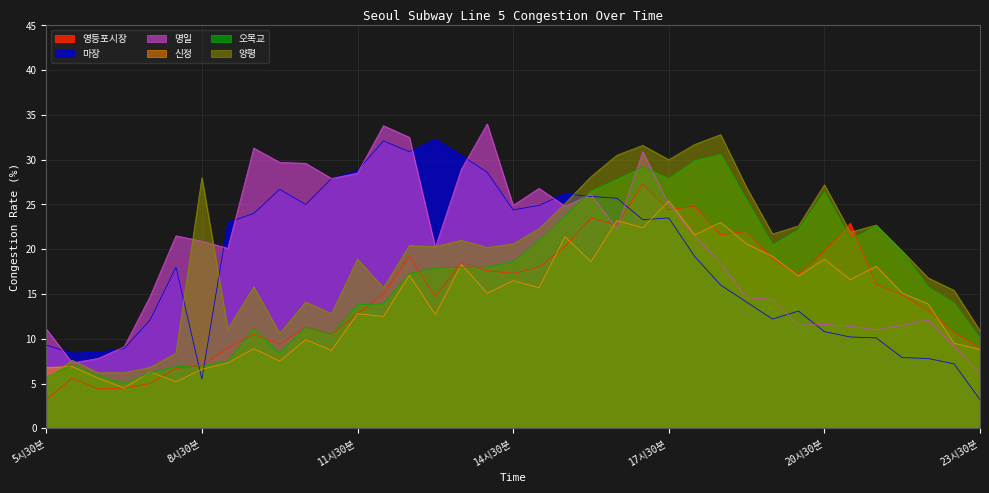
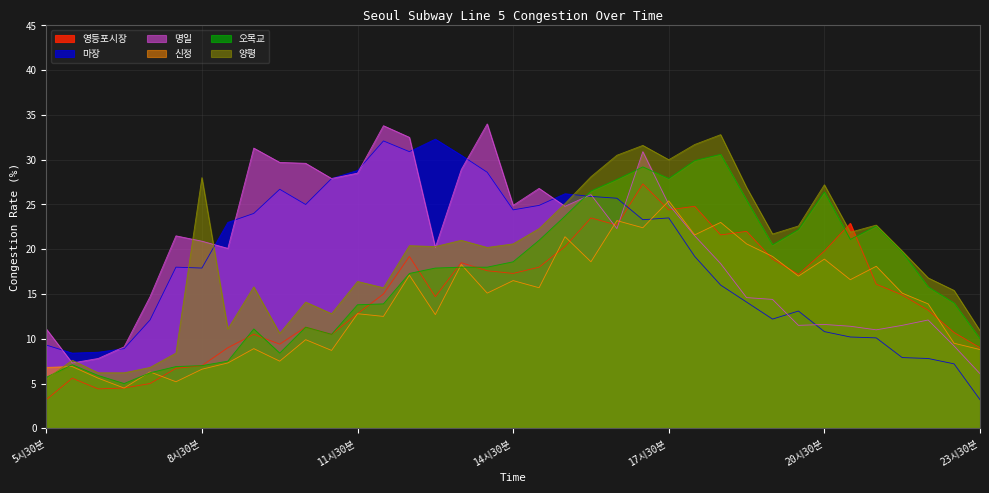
마장, 8시30분: 6 -> 18
양평, 11시30분: 19 -> 16
